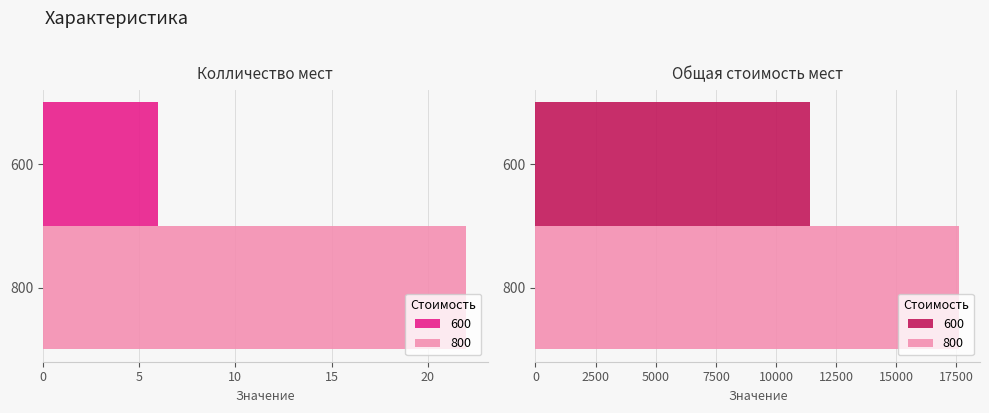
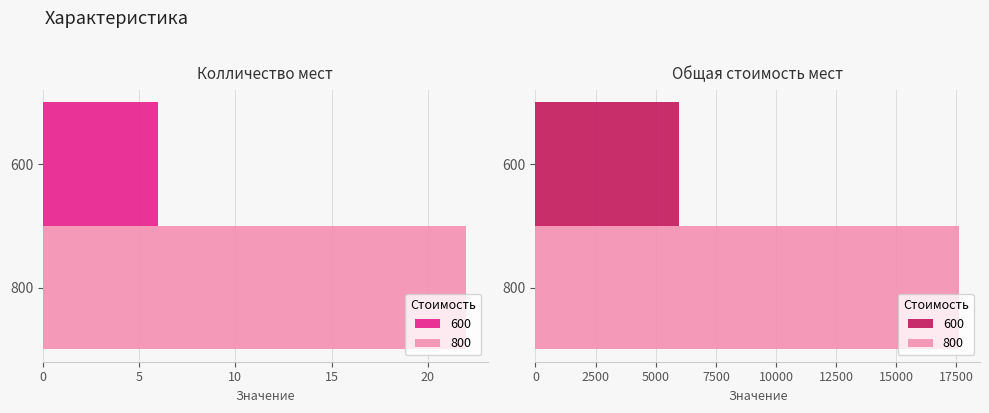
Общая стоимость мест, 600: 11400 -> 5900
